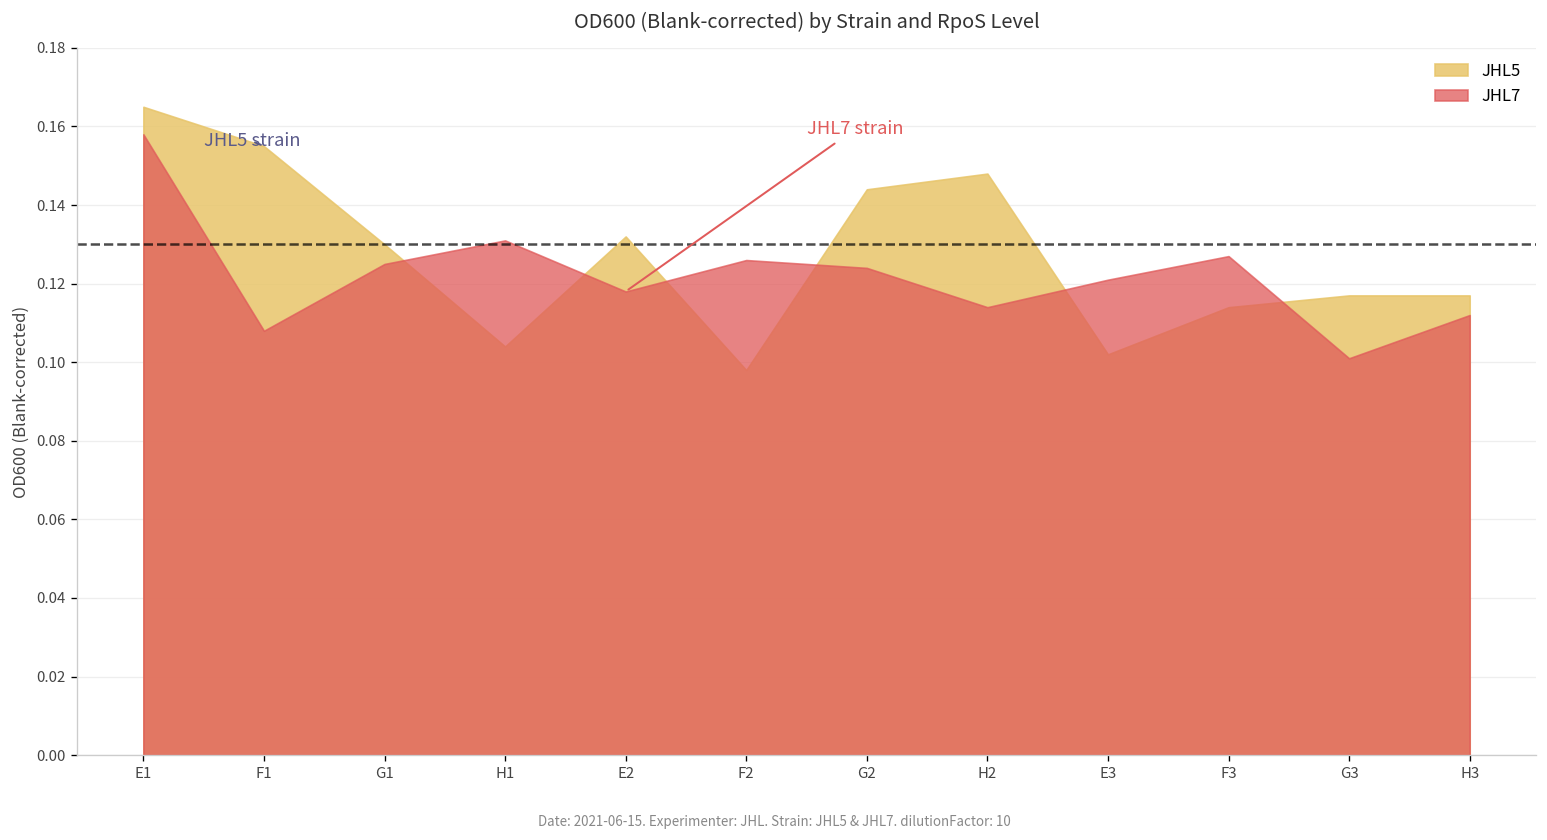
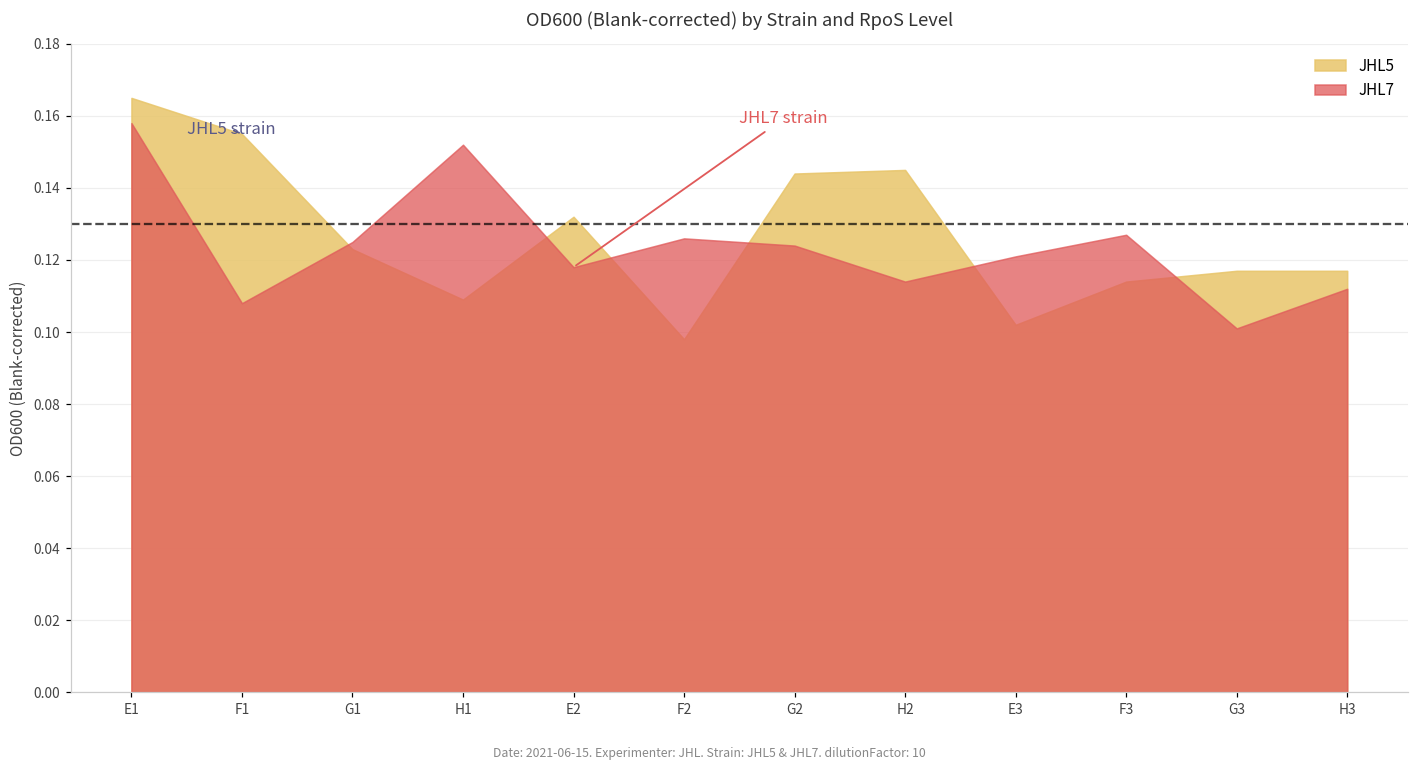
JHL5, G1: 0.130 -> 0.123
JHL5, H1: 0.104 -> 0.109
JHL7, H1: 0.131 -> 0.152
JHL5, H2: 0.148 -> 0.145
